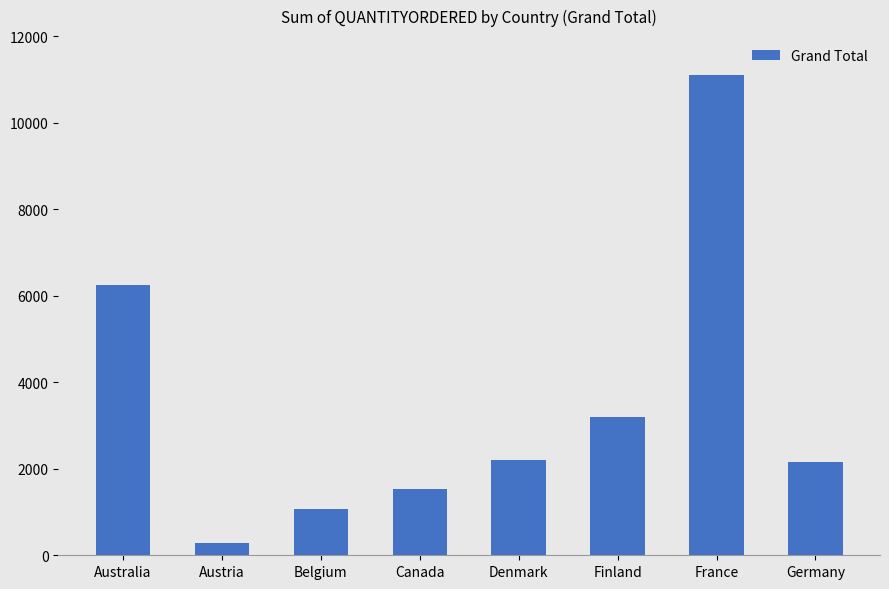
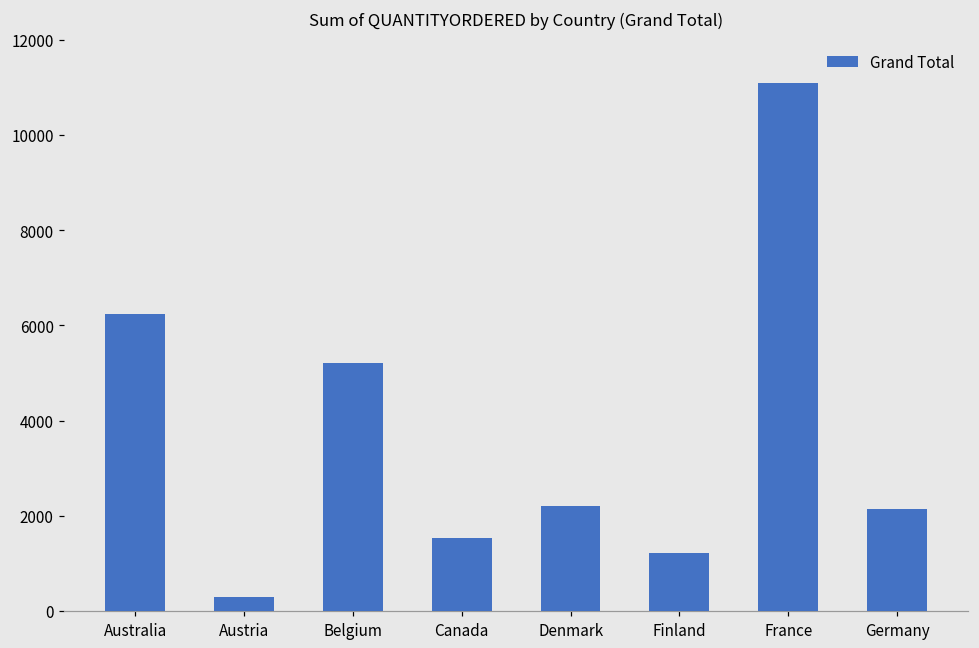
Belgium: 1100 -> 5200
Finland: 3200 -> 1200
